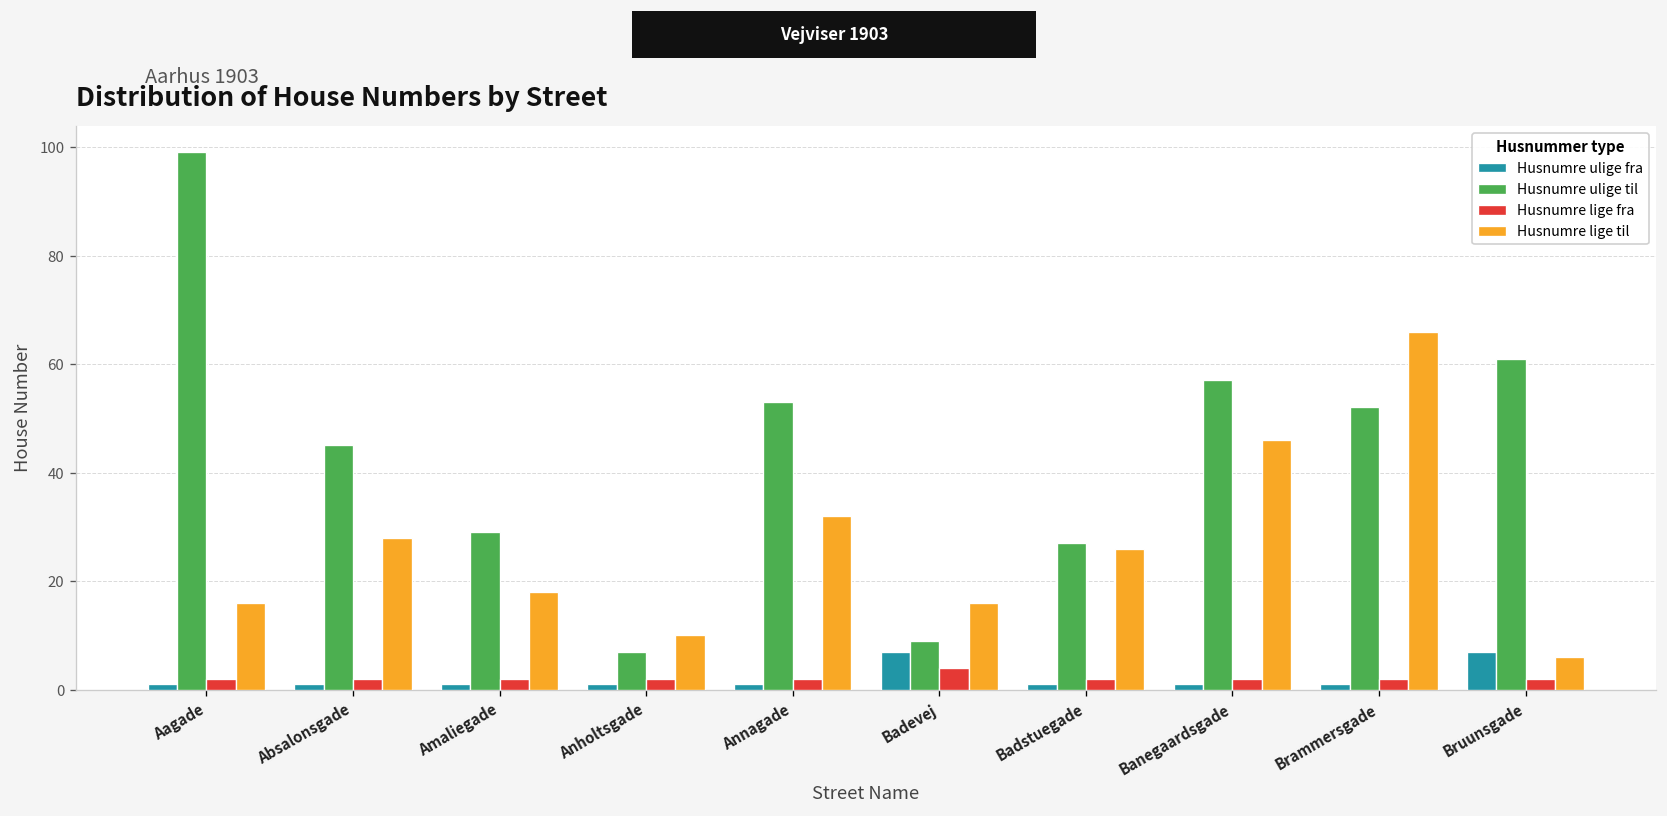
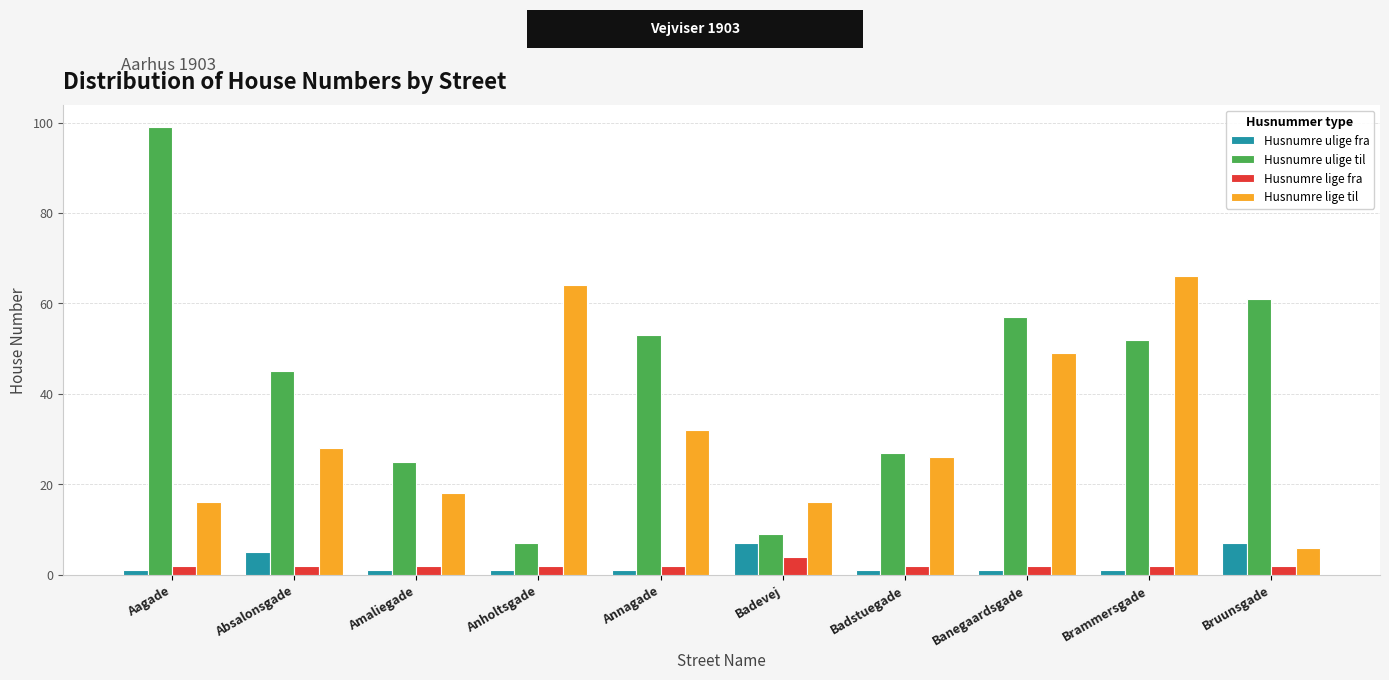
Husnumre ulige fra, Absalonsgade: 1 -> 5
Husnumre ulige til, Amaliegade: 29 -> 25
Husnumre lige til, Anholtsgade: 10 -> 64
Husnumre lige til, Banegaardsgade: 46 -> 49
